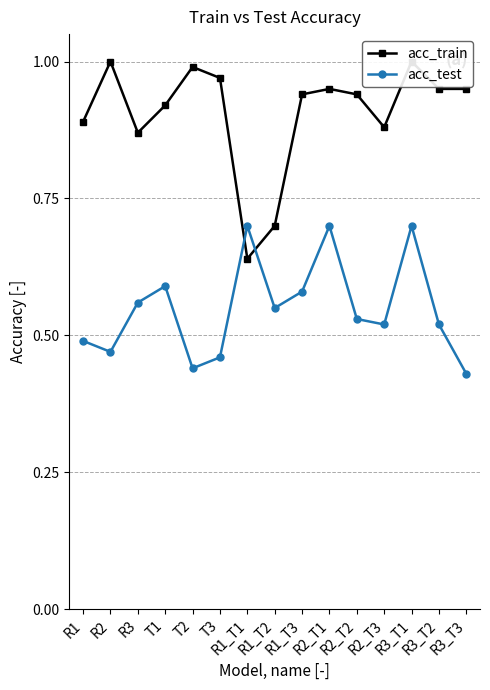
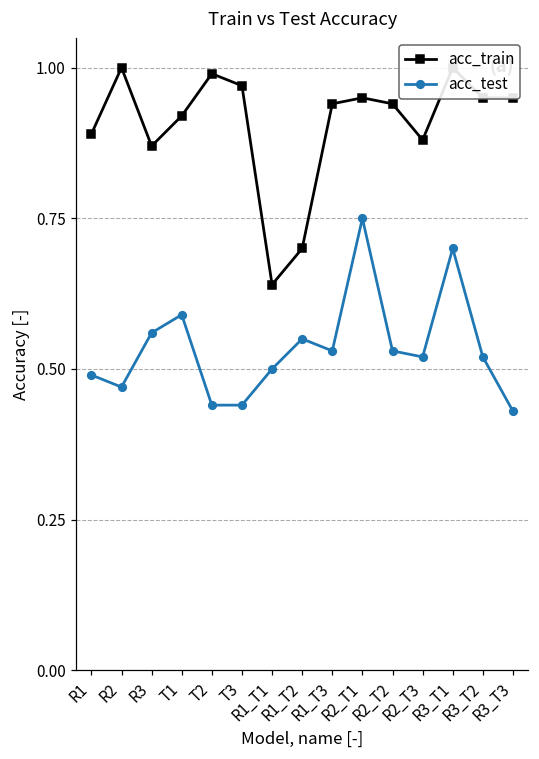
acc_test, T3: 0.46 -> 0.44
acc_test, R1_T1: 0.7 -> 0.5
acc_test, R1_T3: 0.58 -> 0.53
acc_test, R2_T1: 0.70 -> 0.75
